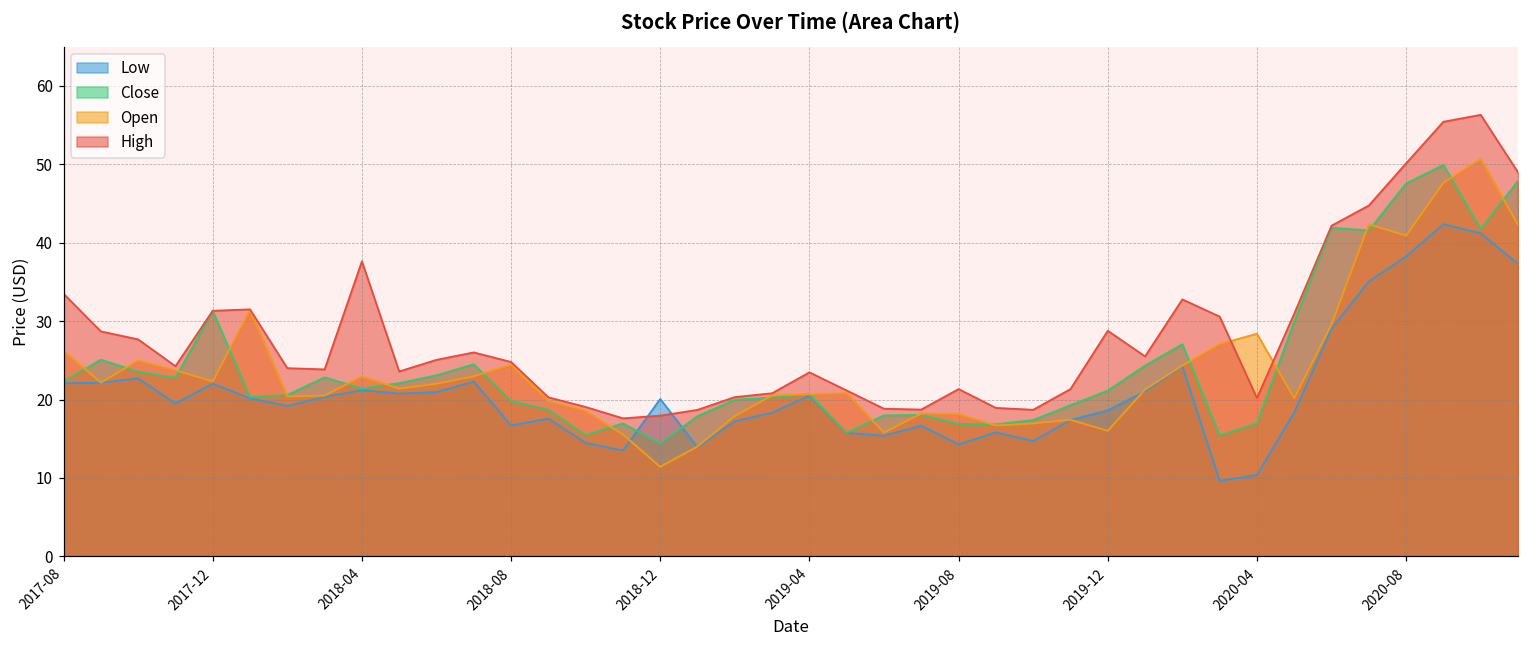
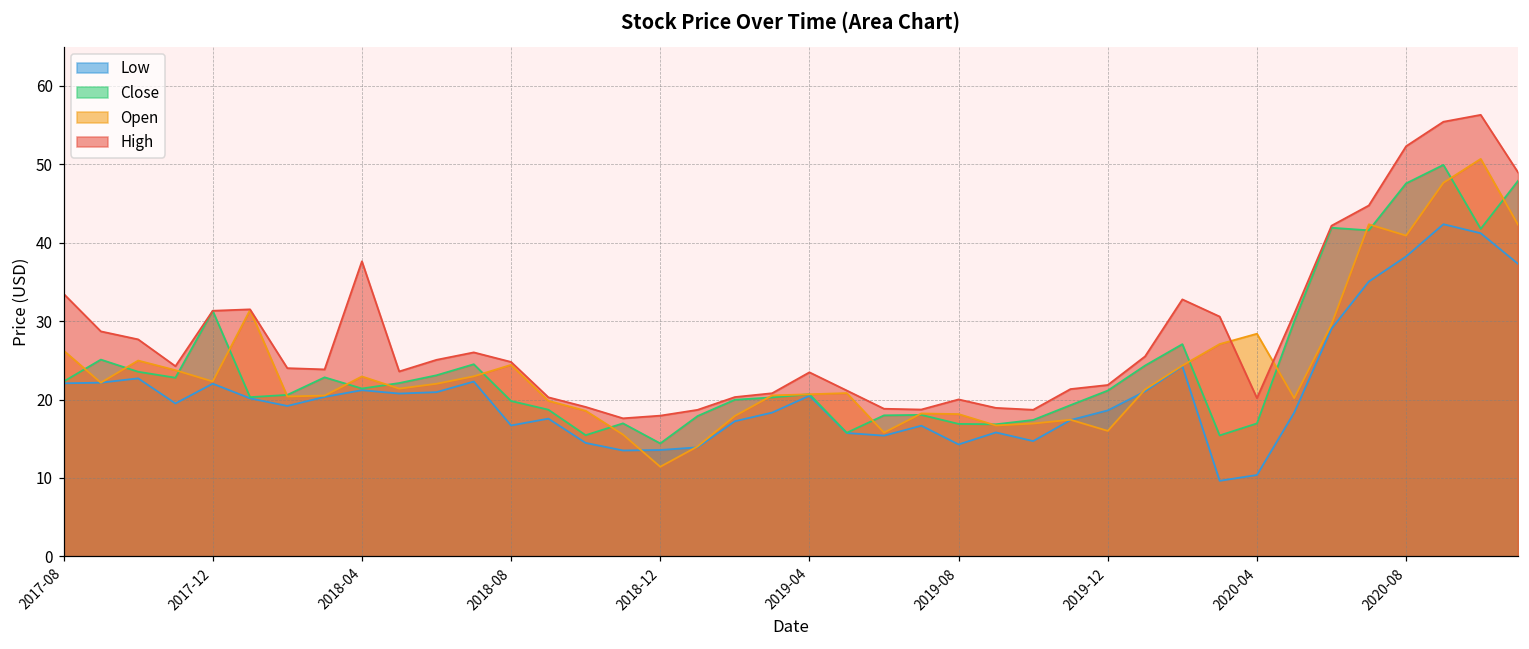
Low, 2018-12: 20 -> 14
High, 2019-08: 21 -> 20
High, 2019-12: 29 -> 22
High, 2020-08: 50 -> 52
